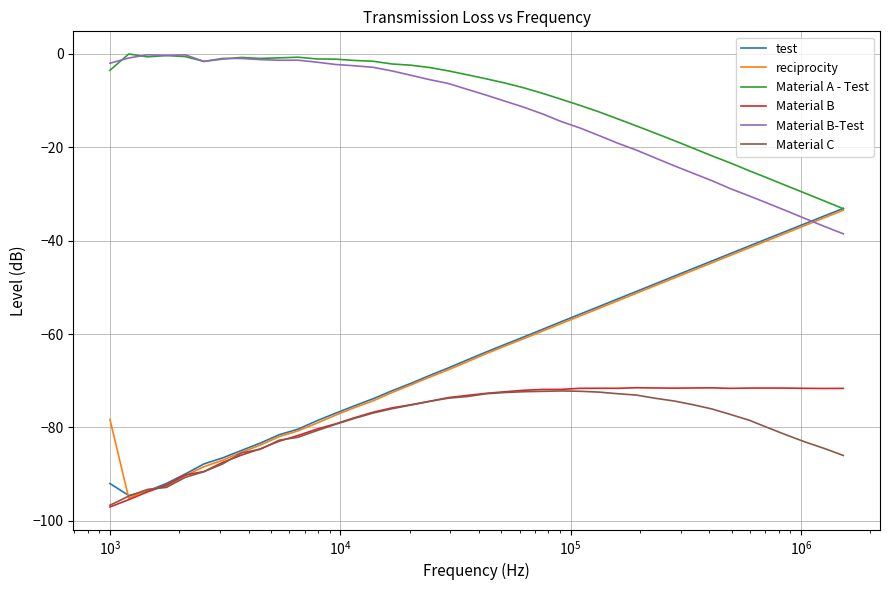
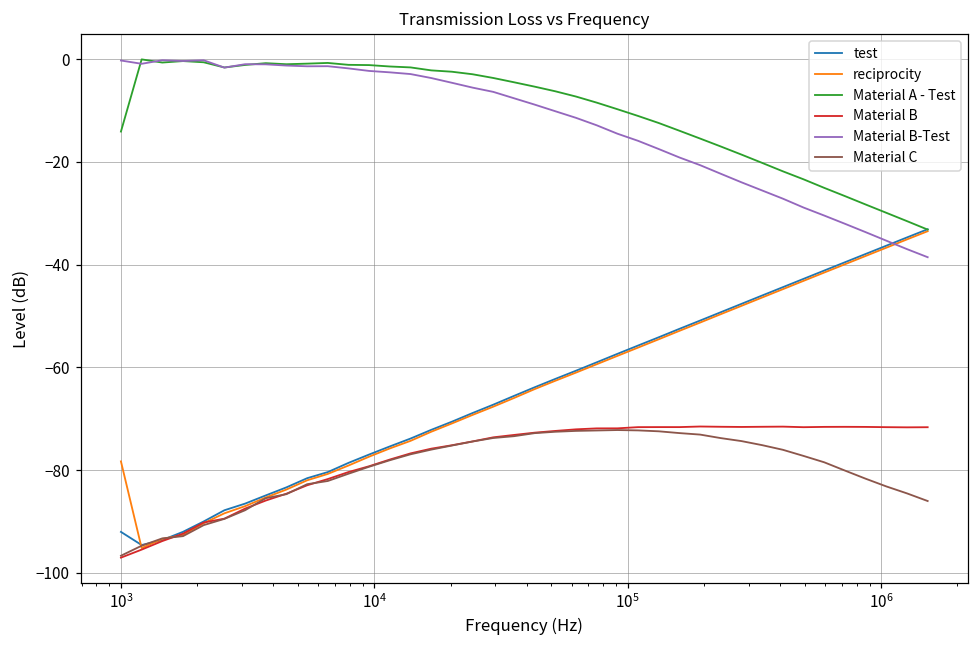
Material A - Test, 10^3: -4 -> -14
Material B-Test, 10^3: -2 -> 0
